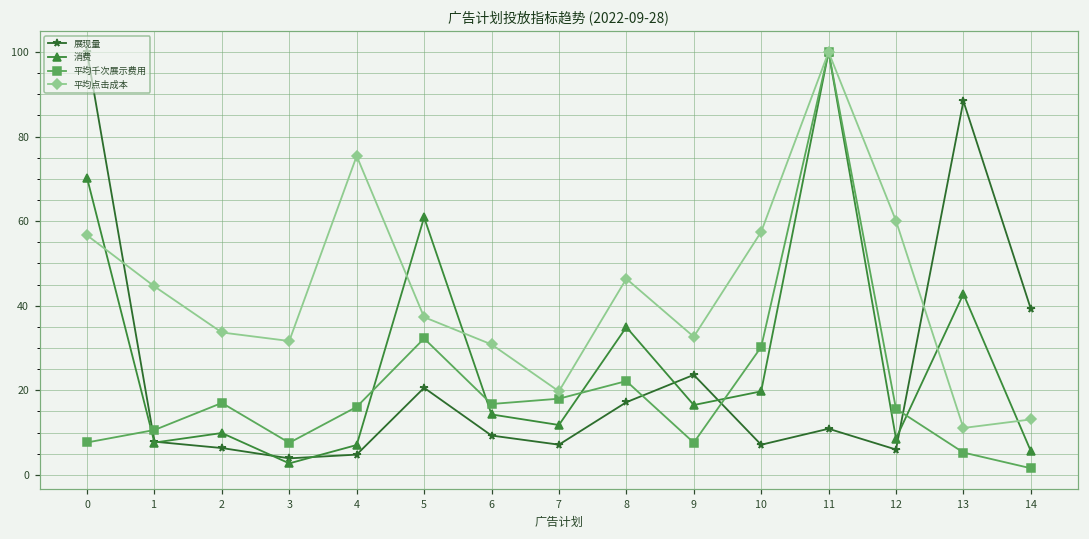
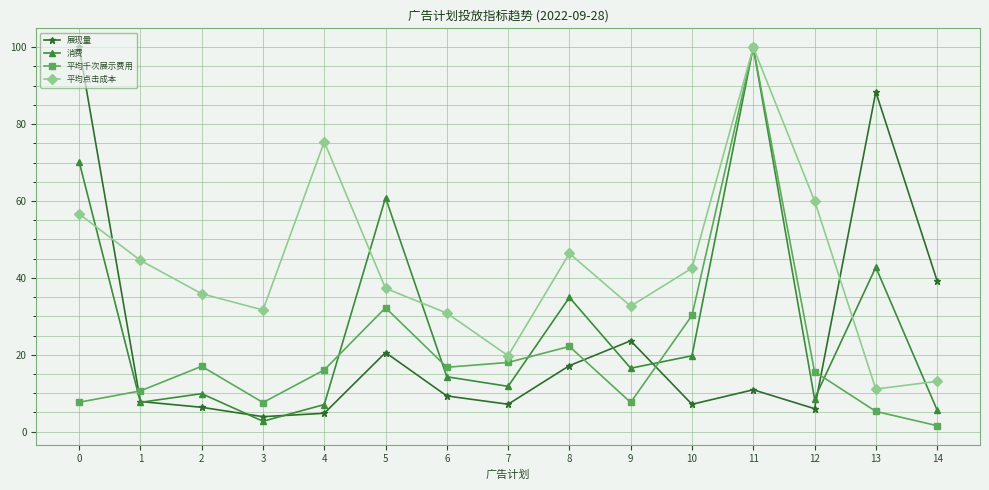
平均点击成本, 2: 34 -> 36
平均点击成本, 10: 57 -> 43
